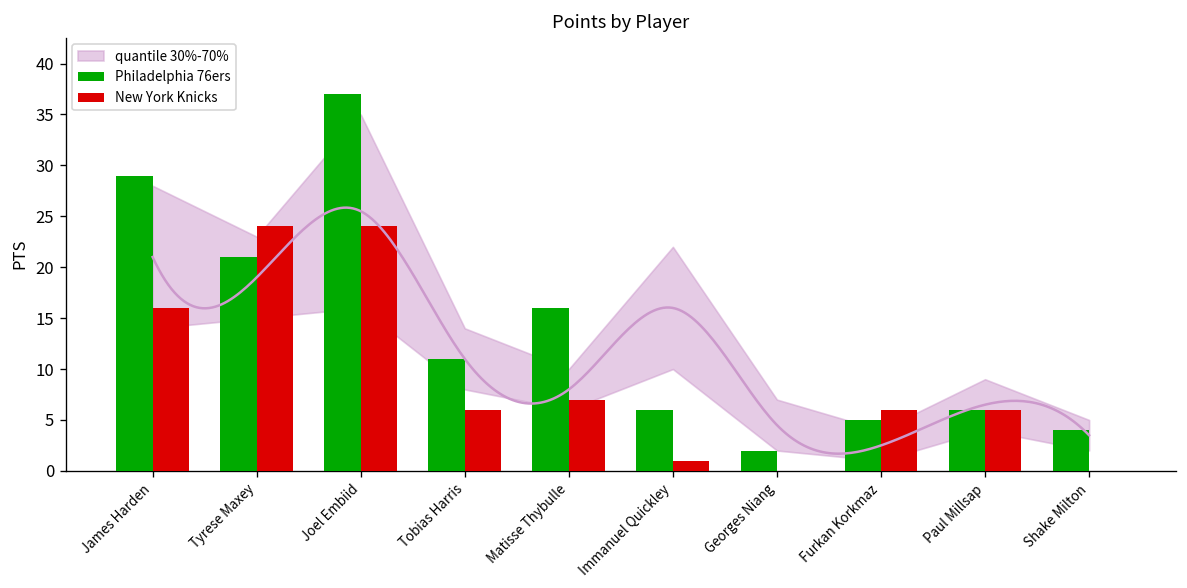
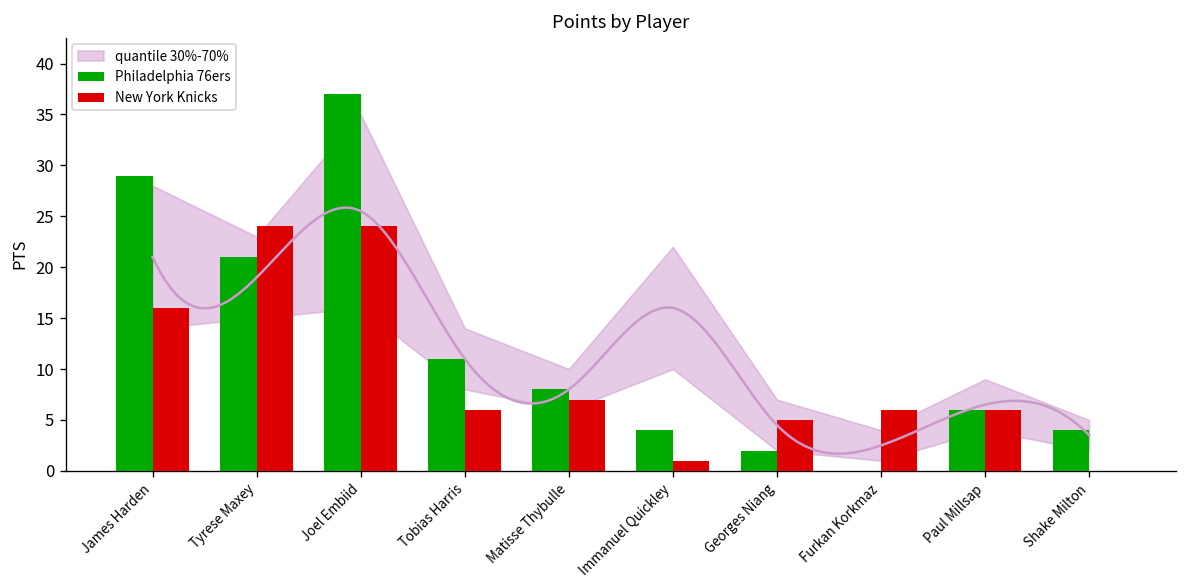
Philadelphia 76ers, Matisse Thybulle: 16 -> 8
Philadelphia 76ers, Immanuel Quickley: 6 -> 4
New York Knicks, Georges Niang: 0 -> 5
Philadelphia 76ers, Furkan Korkmaz: 5 -> 0
